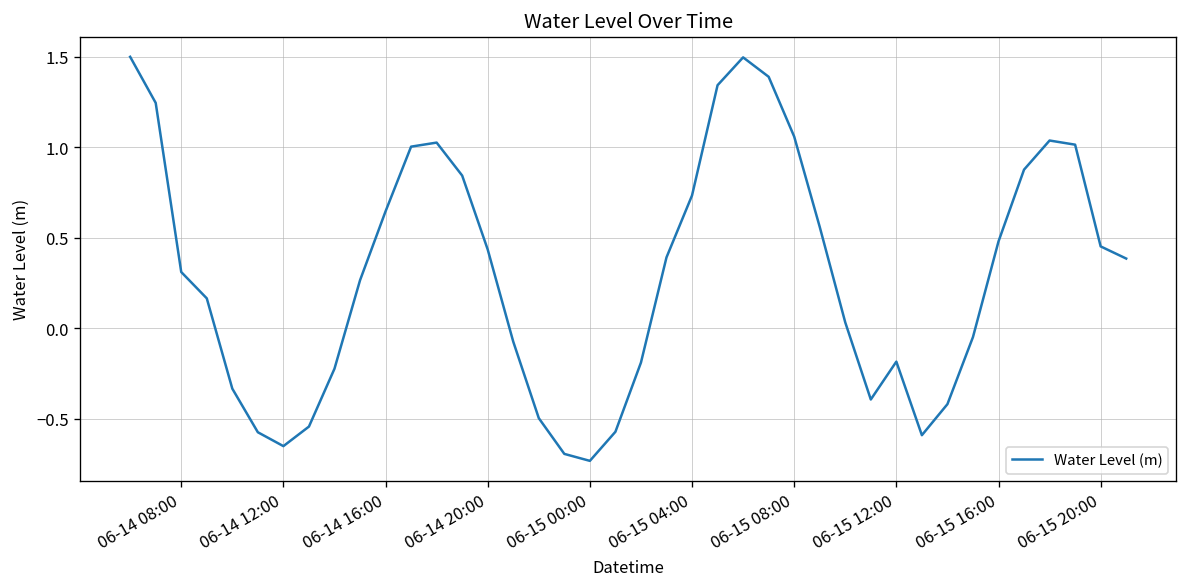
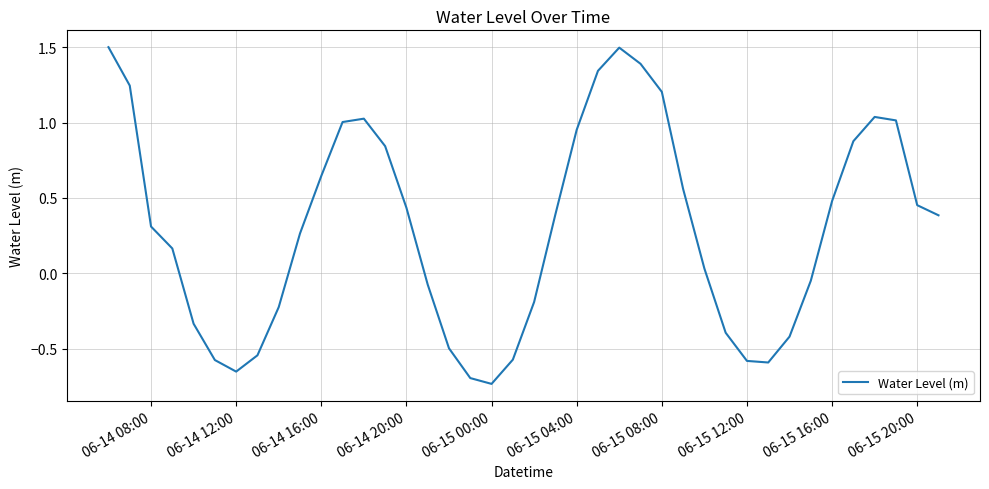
06-15 04:00: 0.73 -> 0.95
06-15 08:00: 1.06 -> 1.20
06-15 12:00: -0.19 -> -0.58
